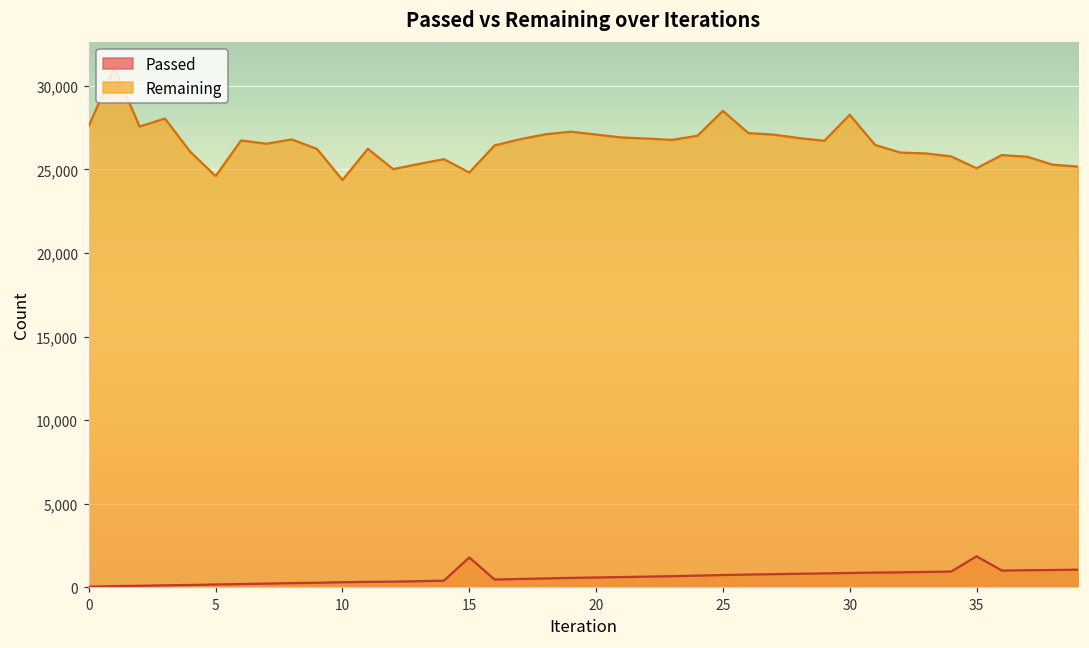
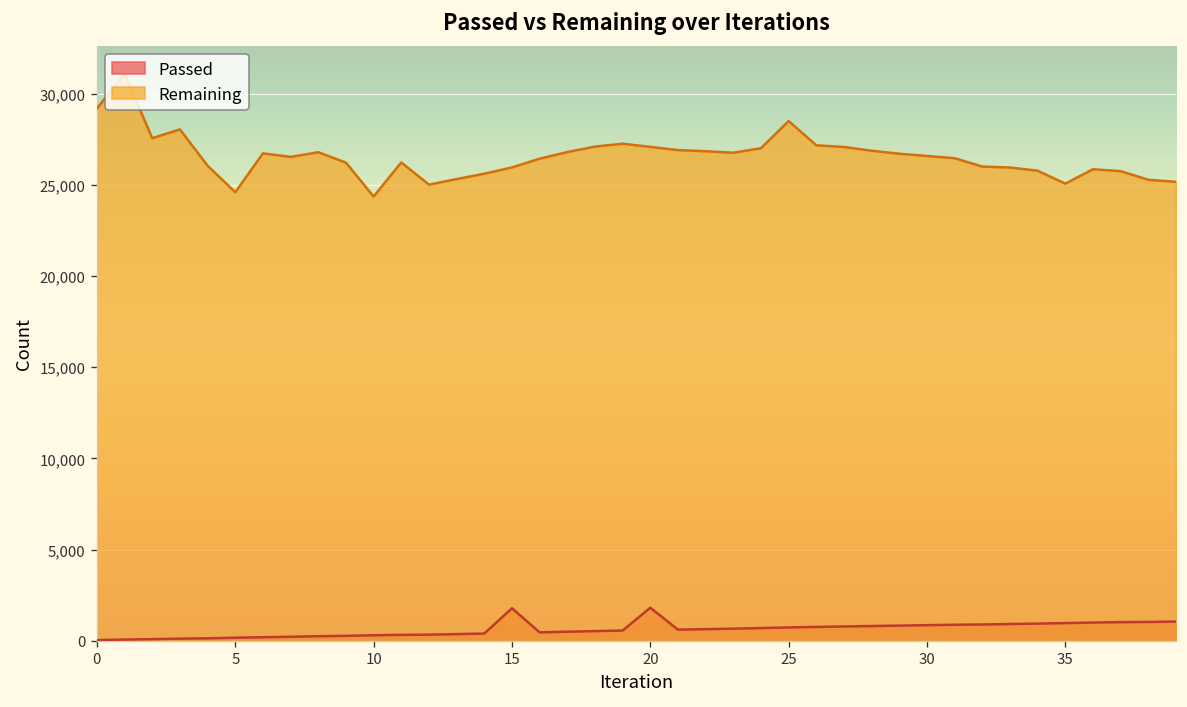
Remaining, 0: 27,600 -> 29,200
Remaining, 15: 24,800 -> 26,000
Passed, 20: 600 -> 1,800
Remaining, 30: 28,300 -> 26,600
Passed, 35: 1,800 -> 1,000
